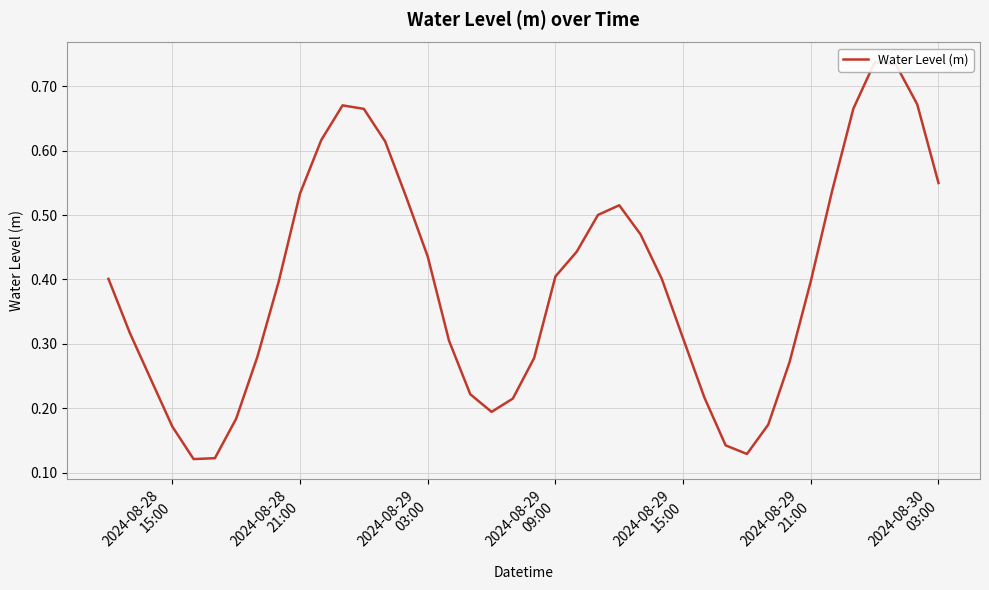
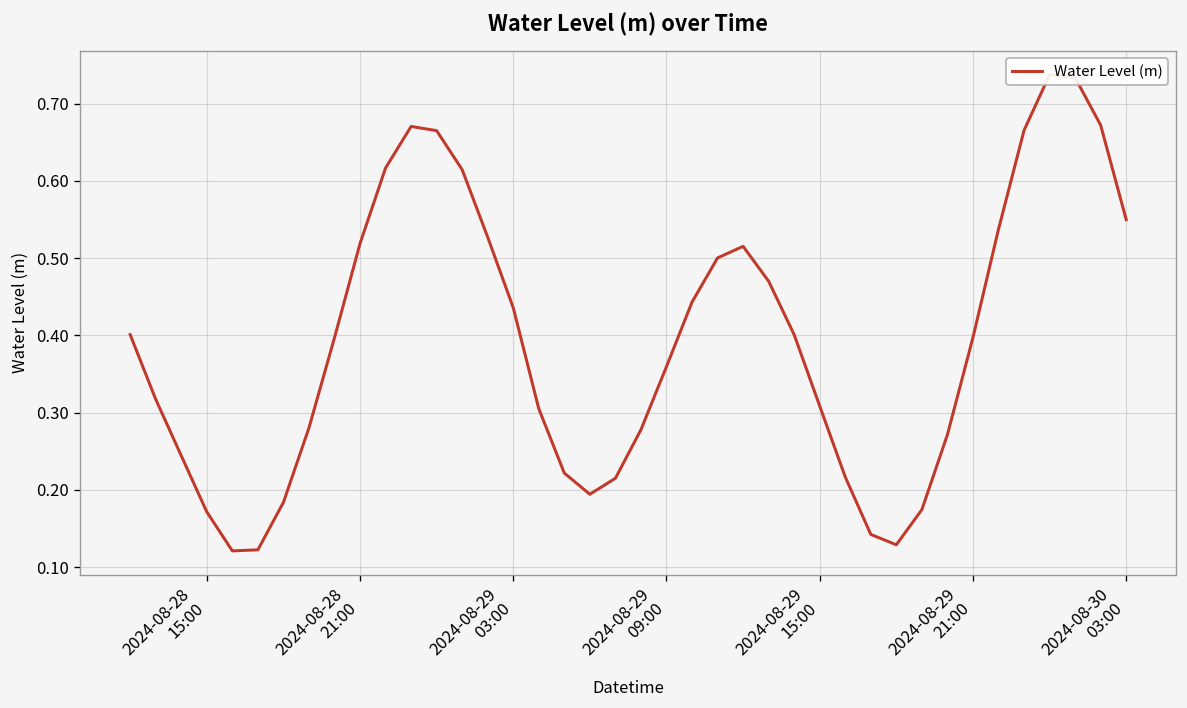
2024-08-28 21:00: 0.53 -> 0.52
2024-08-29 09:00: 0.40 -> 0.36
